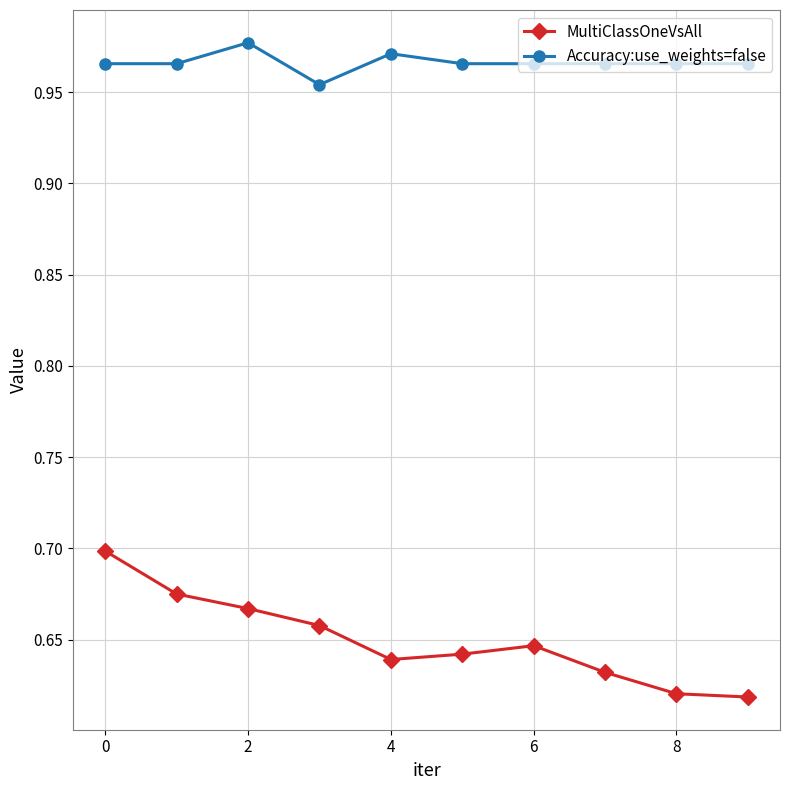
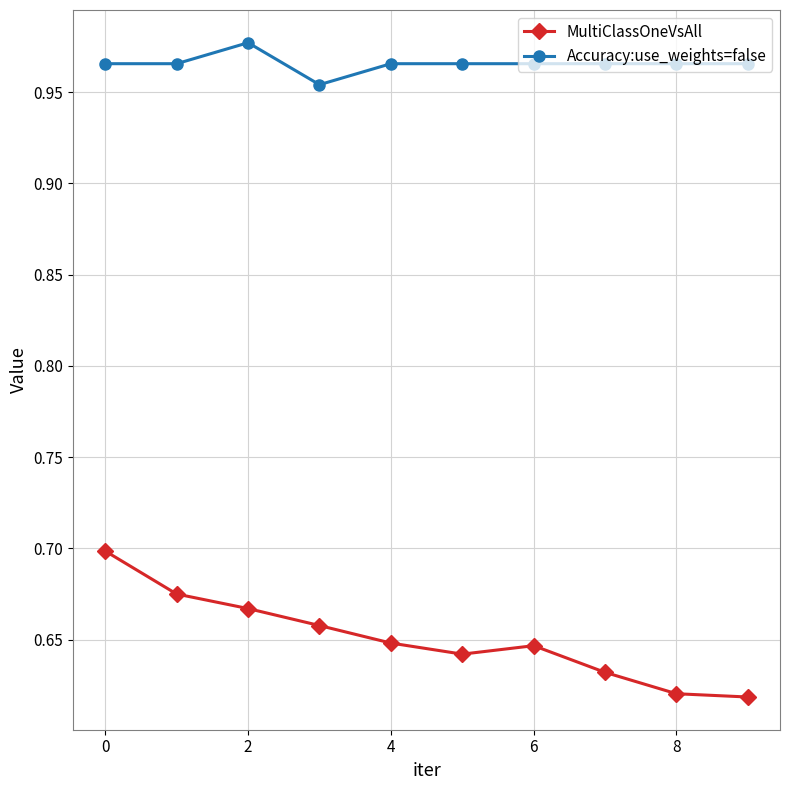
MultiClassOneVsAll, 4: 0.639 -> 0.648
Accuracy:use_weights=false, 4: 0.971 -> 0.966
